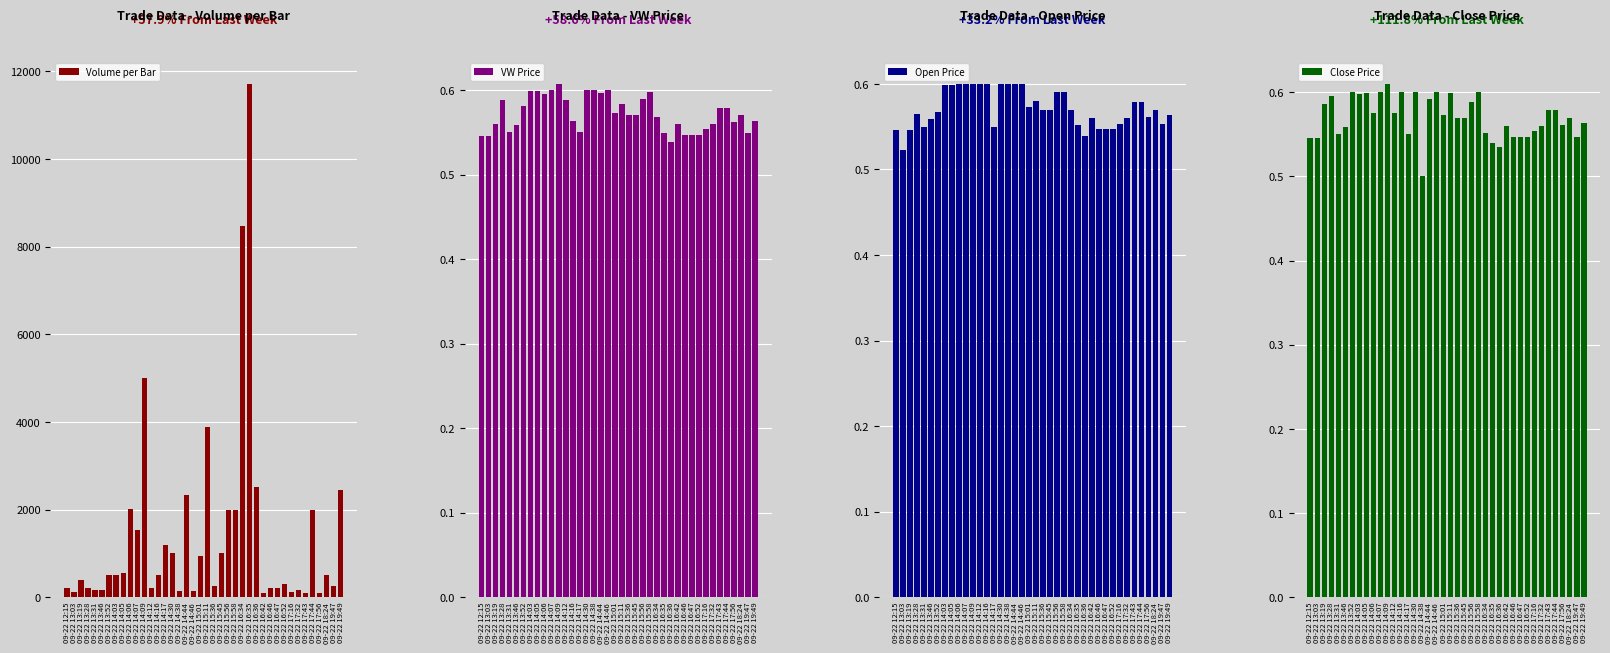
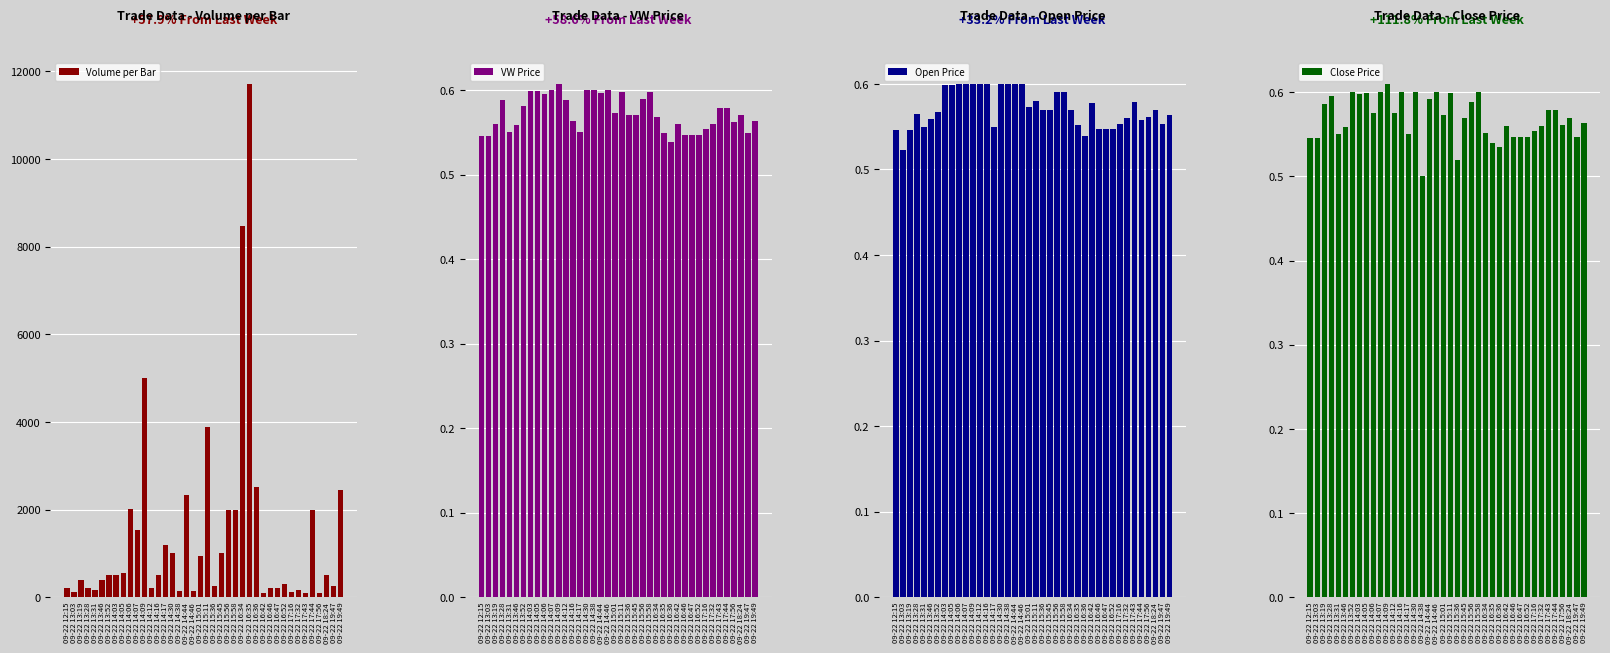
Trade Data - Volume per Bar, 09-22 13:46: 200 -> 400
Trade Data - VW Price, 09-22 15:11: 0.58 -> 0.60
Trade Data - Open Price, 09-22 16:42: 0.56 -> 0.58
Trade Data - Open Price, 09-22 17:44: 0.58 -> 0.56
Trade Data - Close Price, 09-22 15:36: 0.57 -> 0.52
